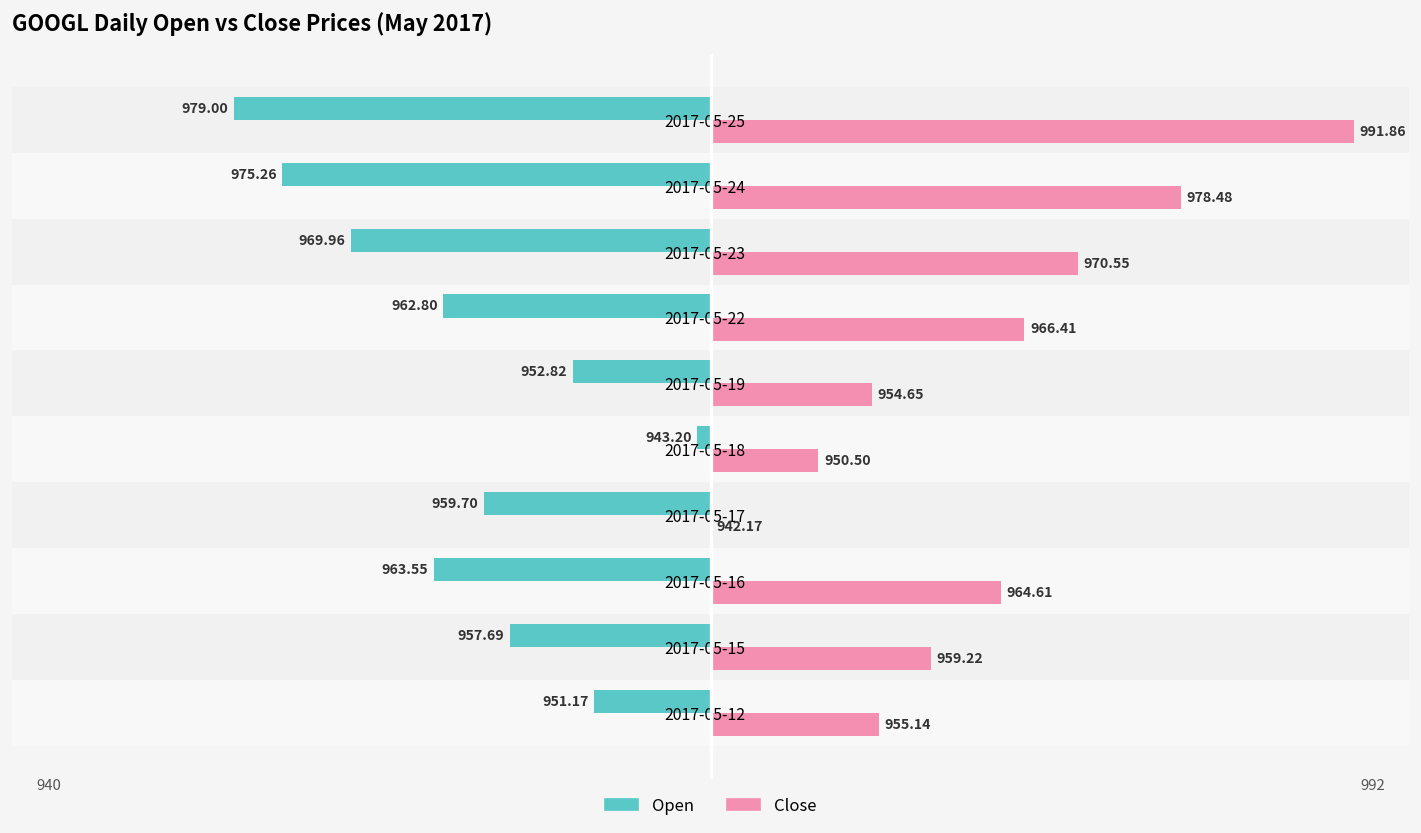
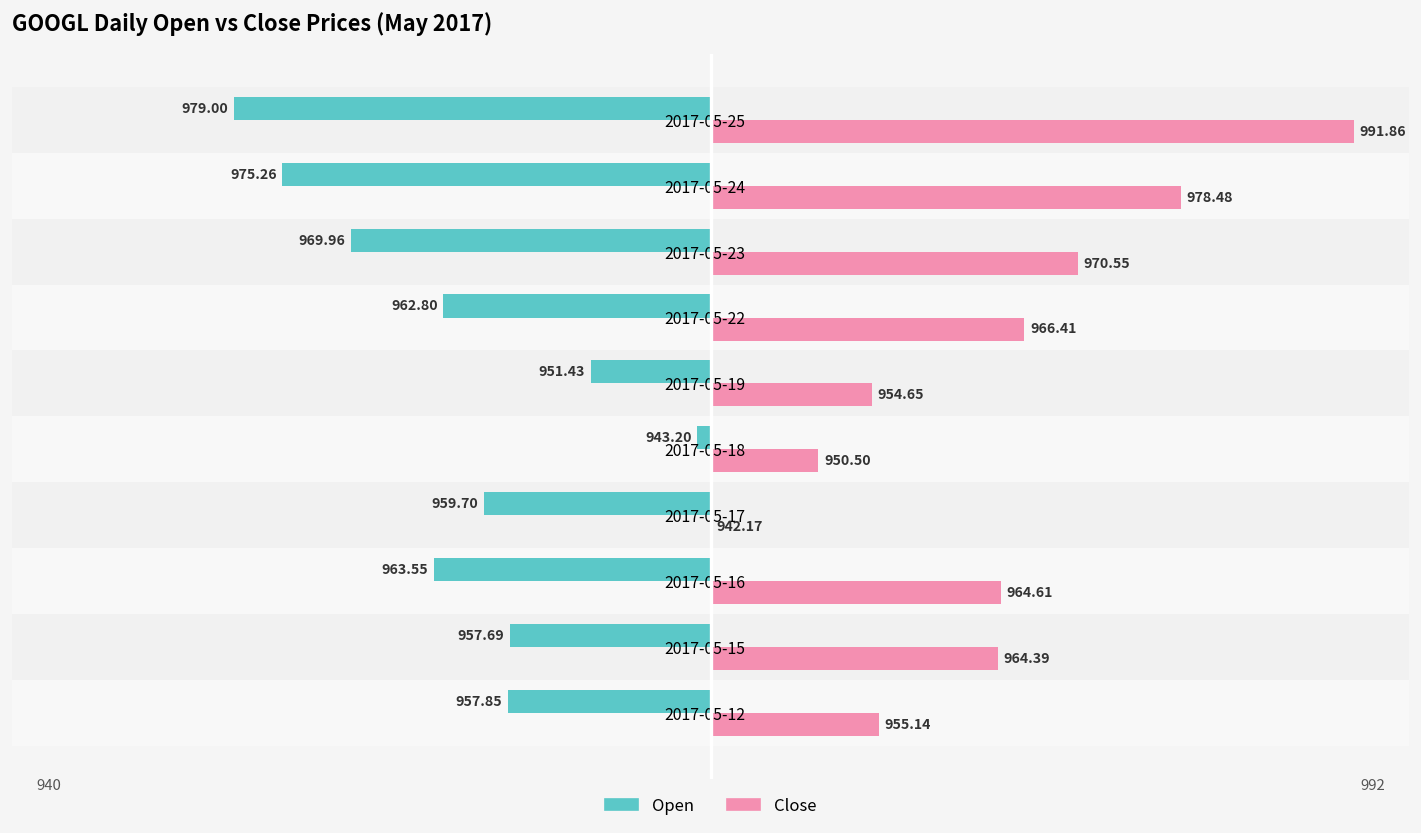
Open, 2017-05-19: 952.82 -> 951.43
Close, 2017-05-15: 959.22 -> 964.39
Open, 2017-05-12: 951.17 -> 957.85
